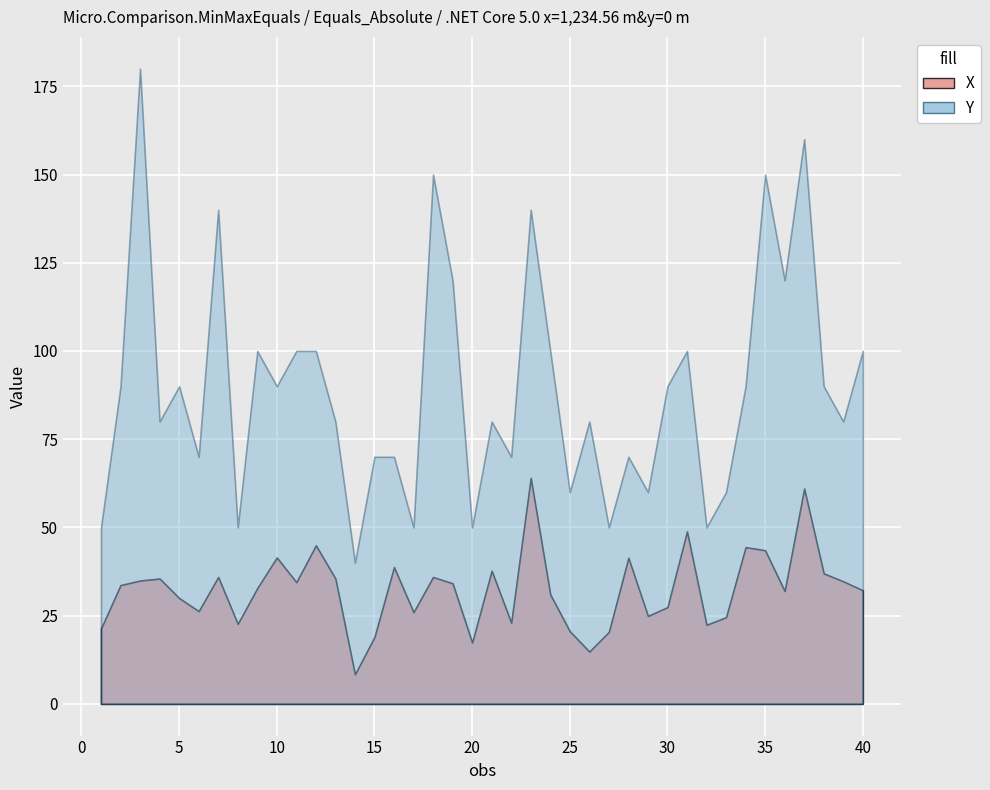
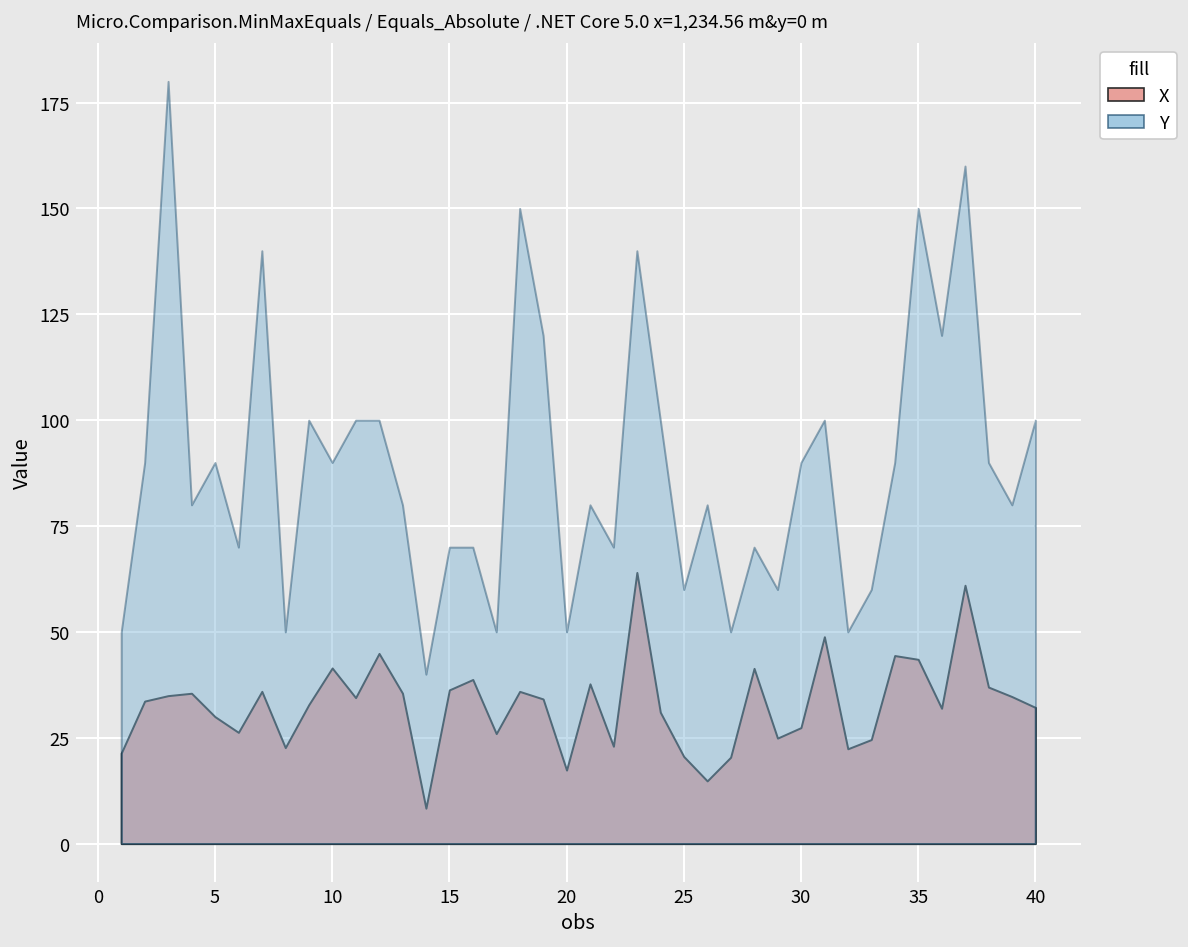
X, 15: 19 -> 36
